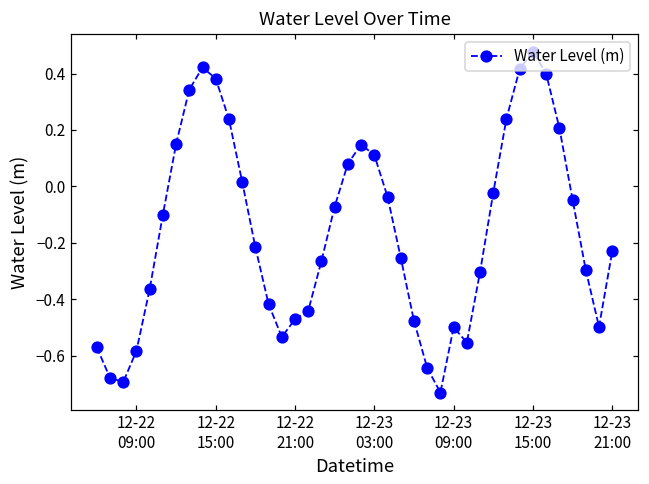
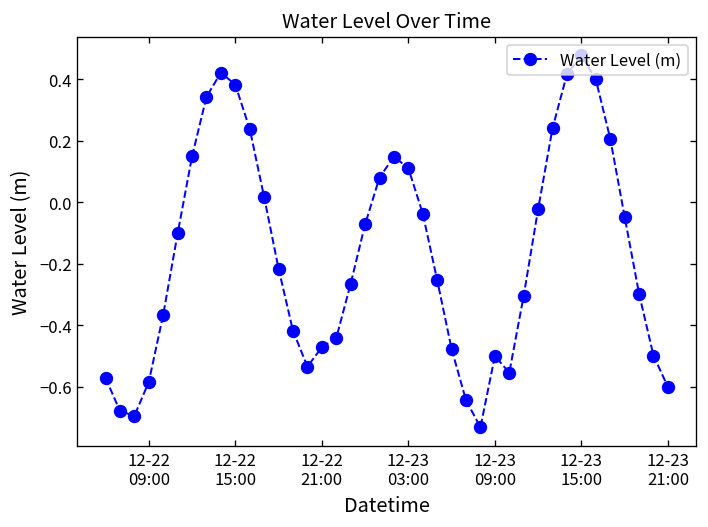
12-23 21:00: -0.23 -> -0.60
